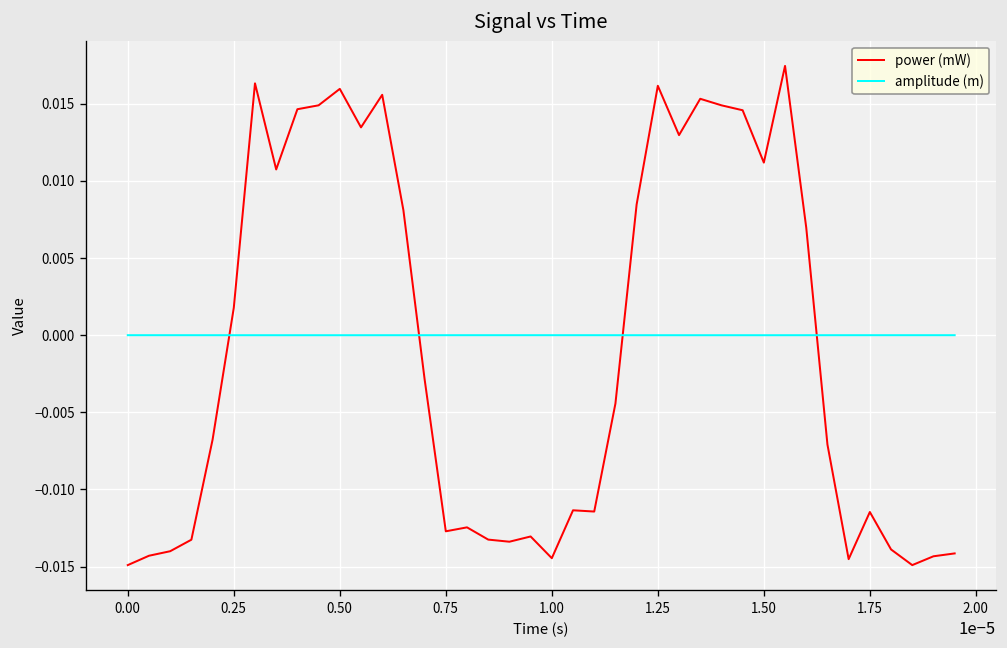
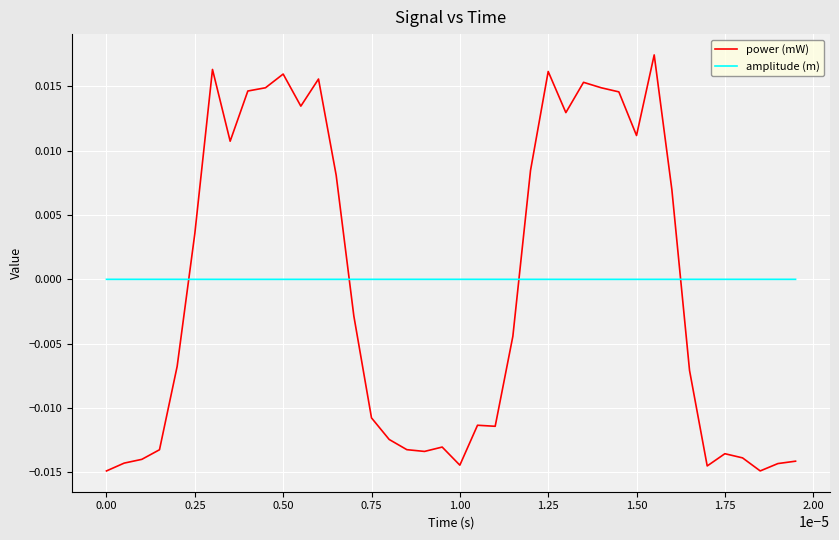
power (mW), 0.25: 0.0018 -> 0.0036
power (mW), 0.75: -0.0127 -> -0.0108
power (mW), 1.75: -0.0115 -> -0.0136
